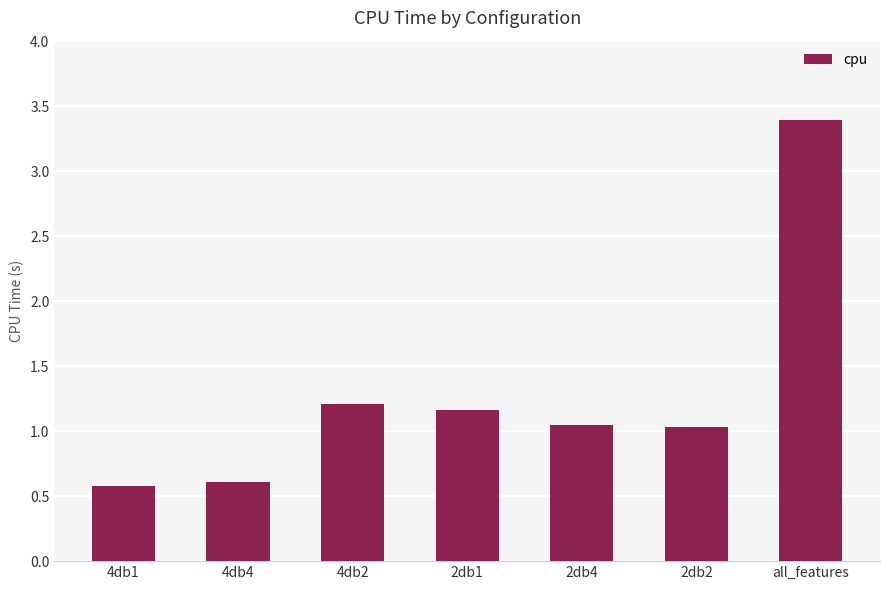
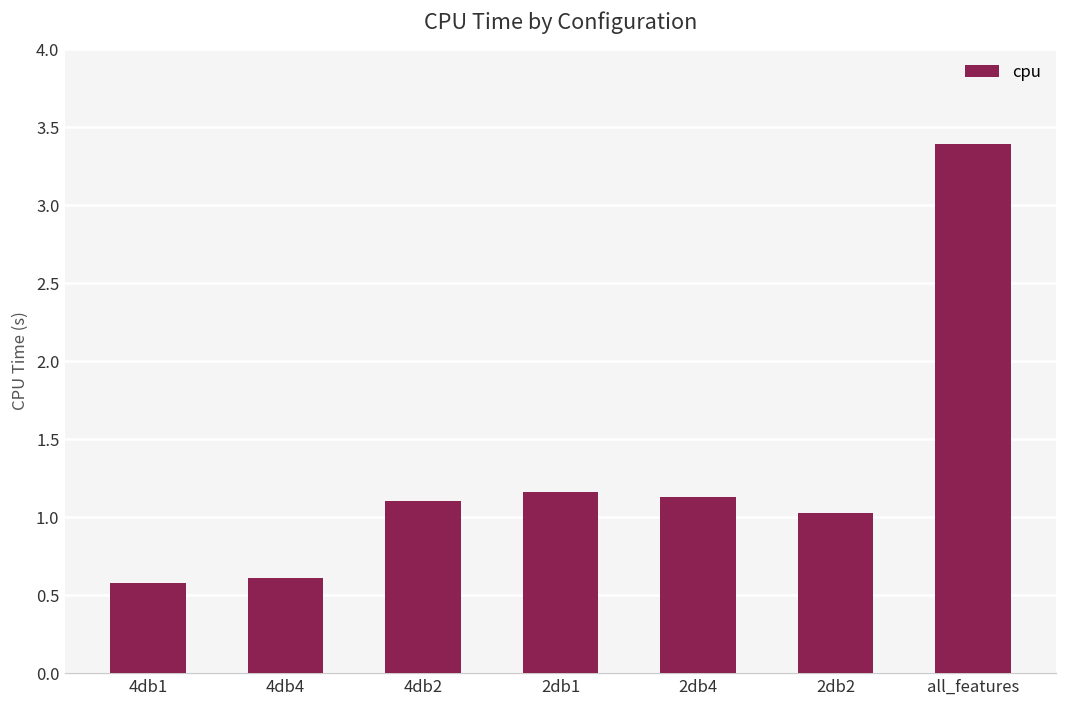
4db2: 1.21 -> 1.10
2db4: 1.05 -> 1.13
